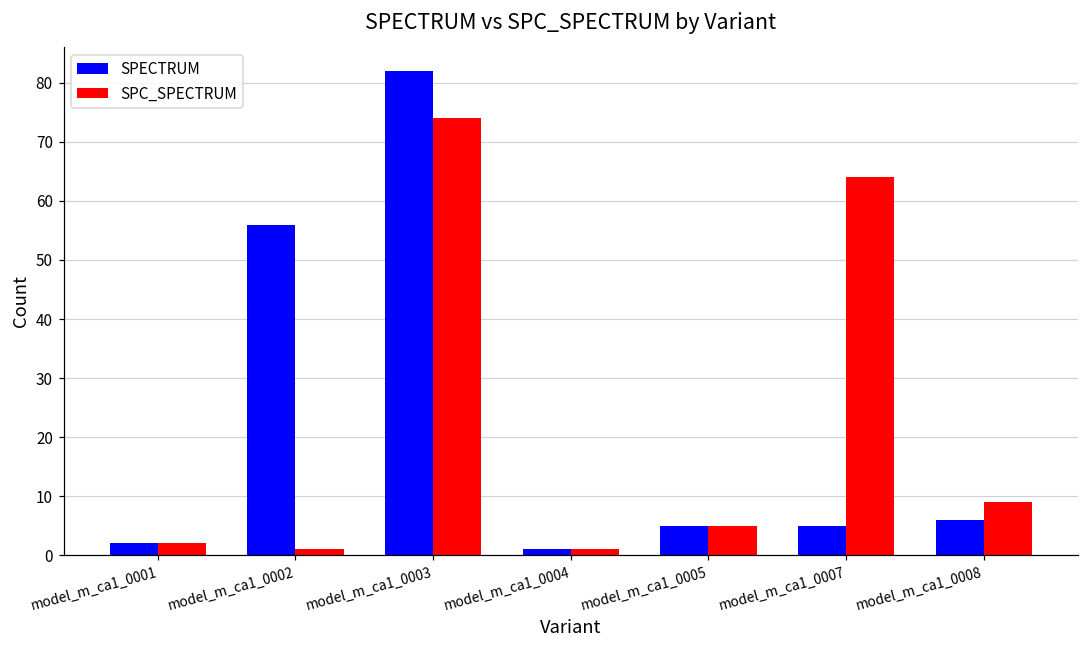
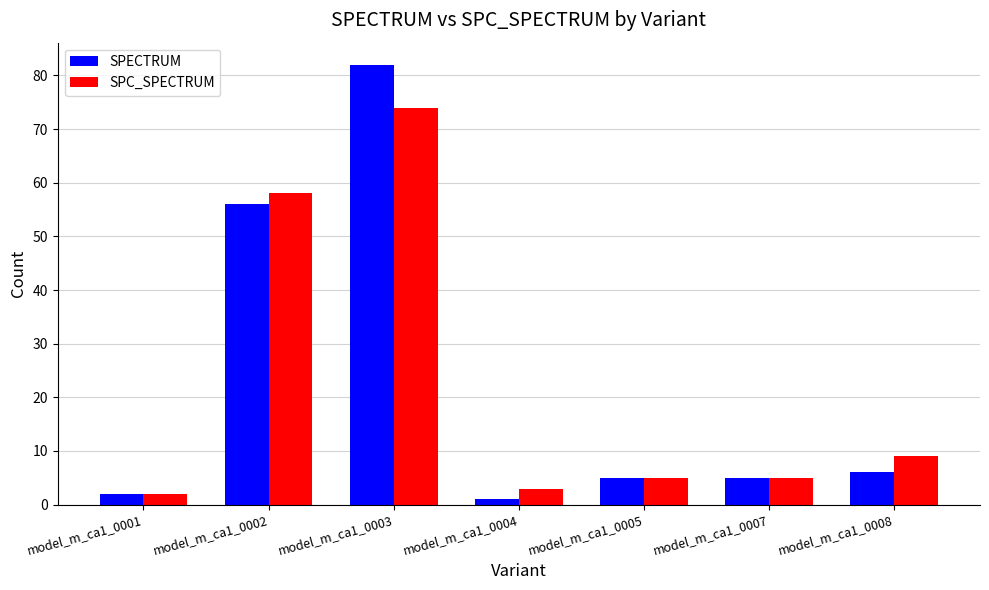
SPC_SPECTRUM, model_m_ca1_0002: 1 -> 58
SPC_SPECTRUM, model_m_ca1_0004: 1 -> 3
SPC_SPECTRUM, model_m_ca1_0007: 64 -> 5
